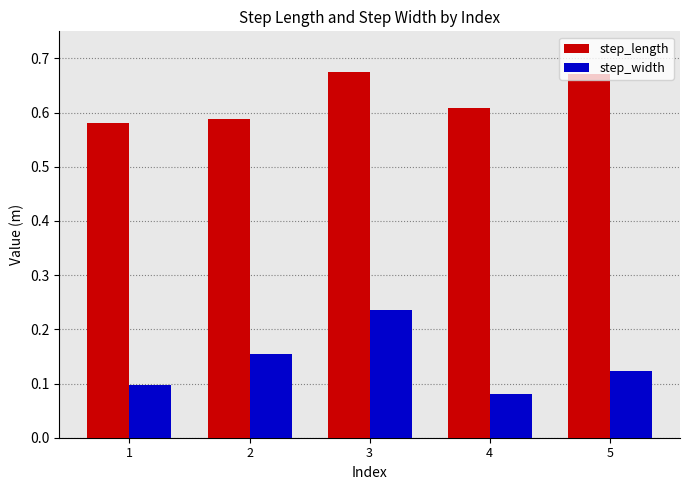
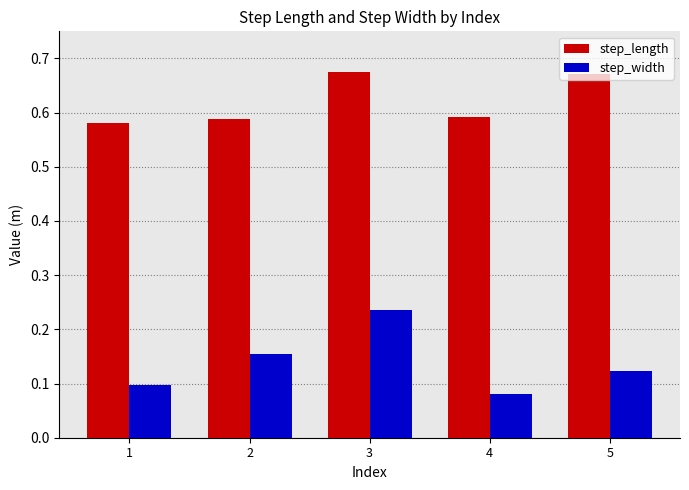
step_length, 4: 0.61 -> 0.59
